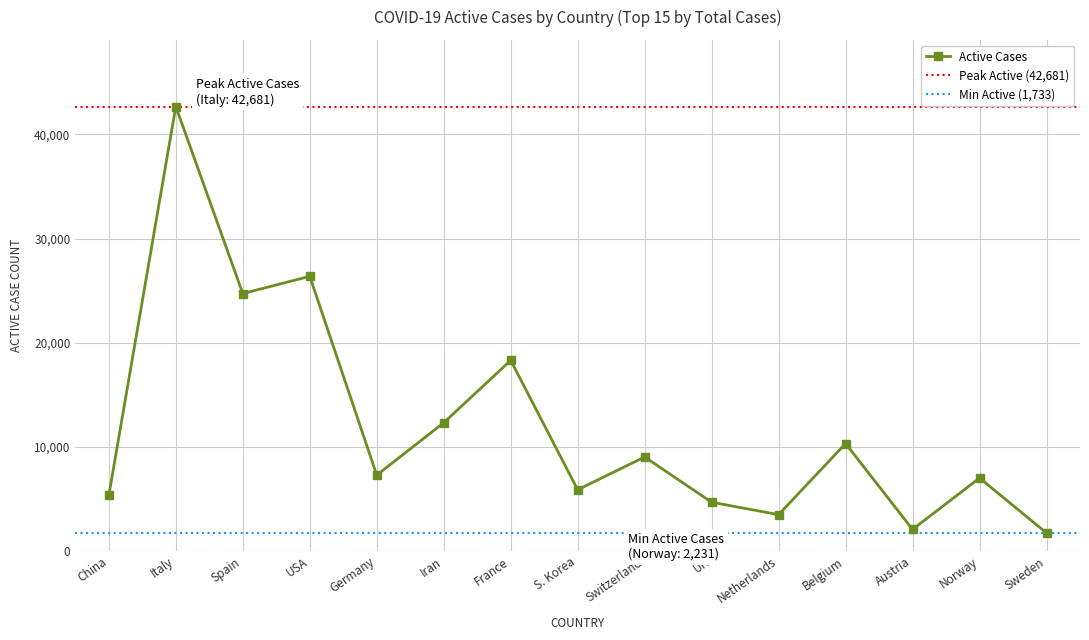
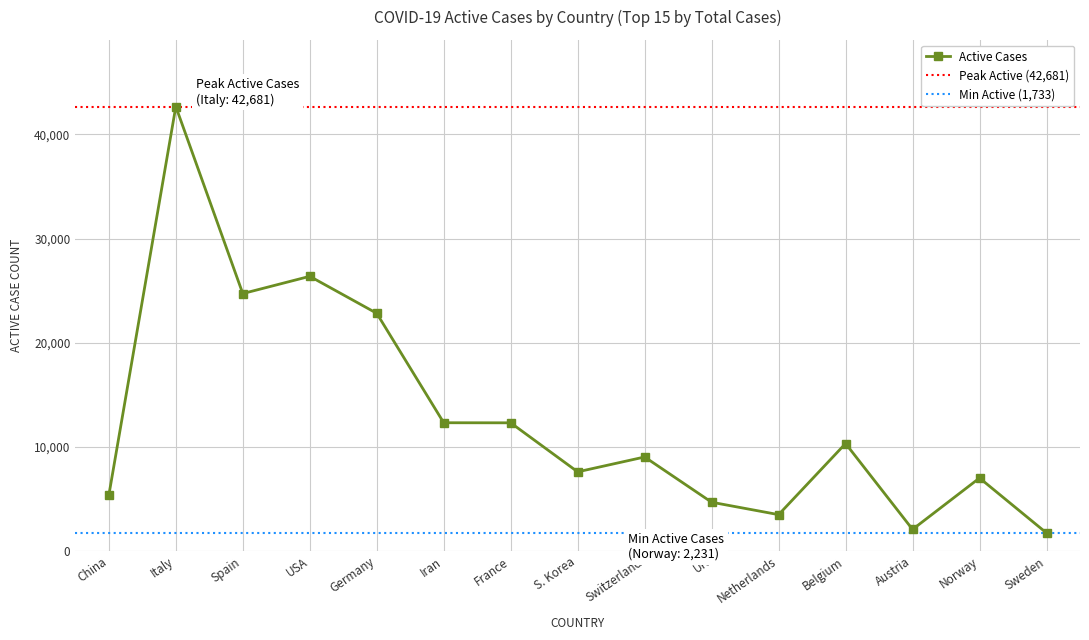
Germany: 7,300 -> 22,800
France: 18,300 -> 12,300
S. Korea: 5,900 -> 7,600
